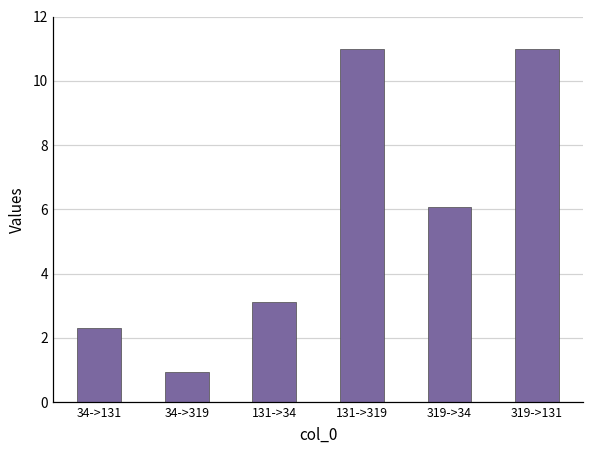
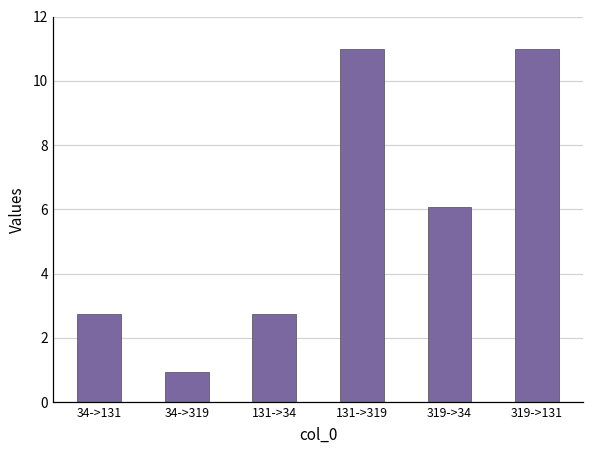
34->131: 2.3 -> 2.8
131->34: 3.1 -> 2.8
